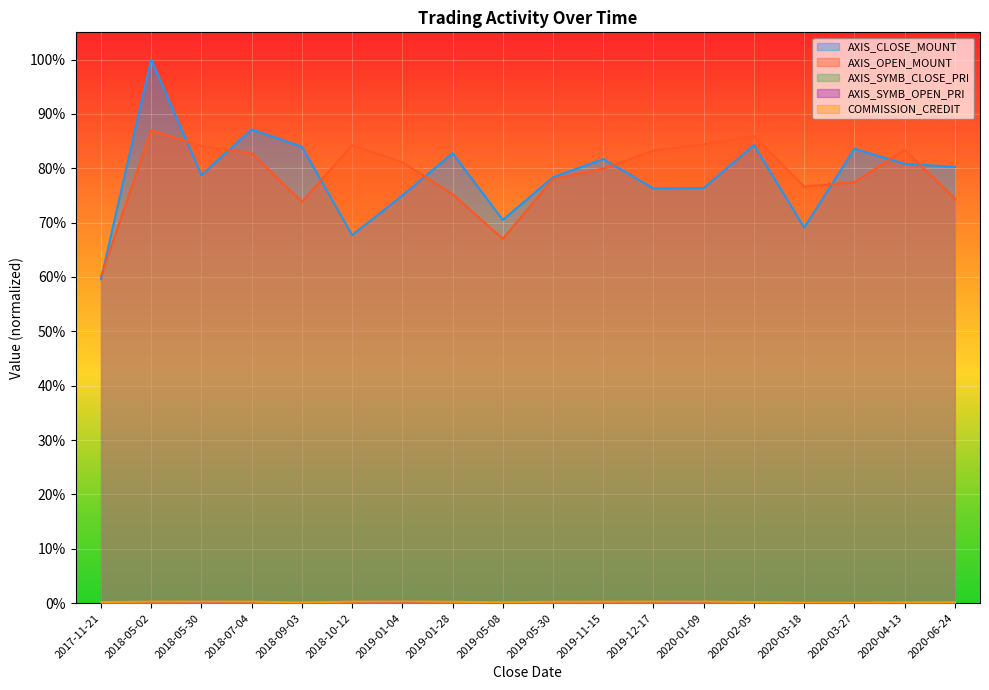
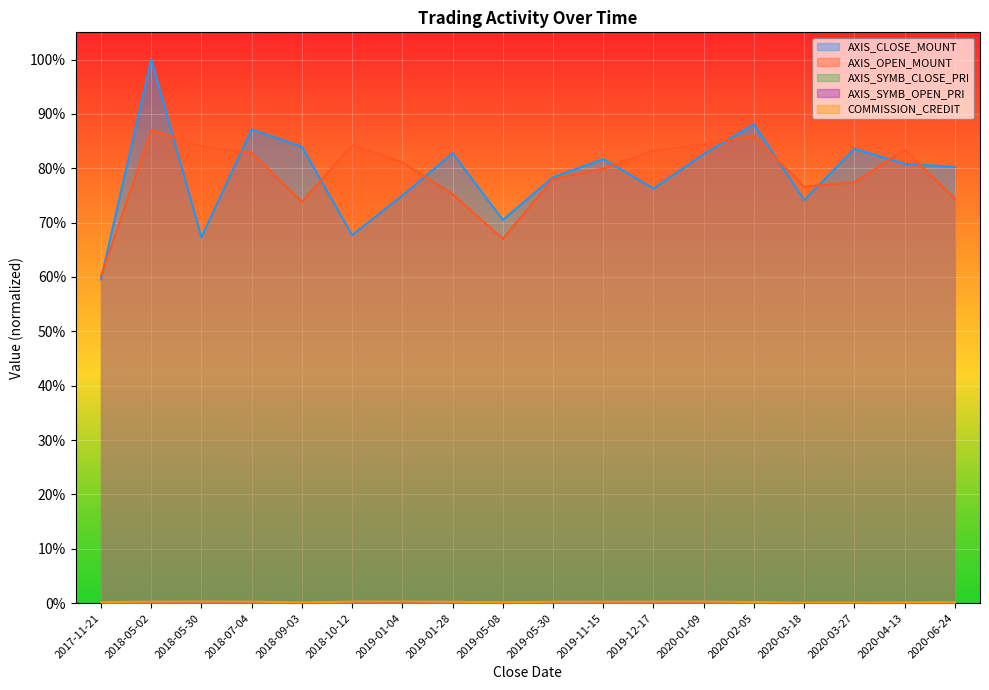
AXIS_CLOSE_MOUNT, 2018-05-30: 79% -> 67%
AXIS_CLOSE_MOUNT, 2020-01-09: 76% -> 83%
AXIS_CLOSE_MOUNT, 2020-02-05: 84% -> 88%
AXIS_CLOSE_MOUNT, 2020-03-18: 69% -> 74%
